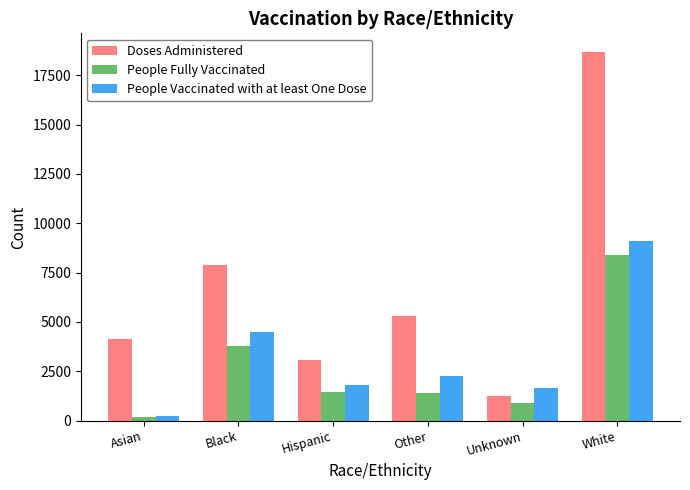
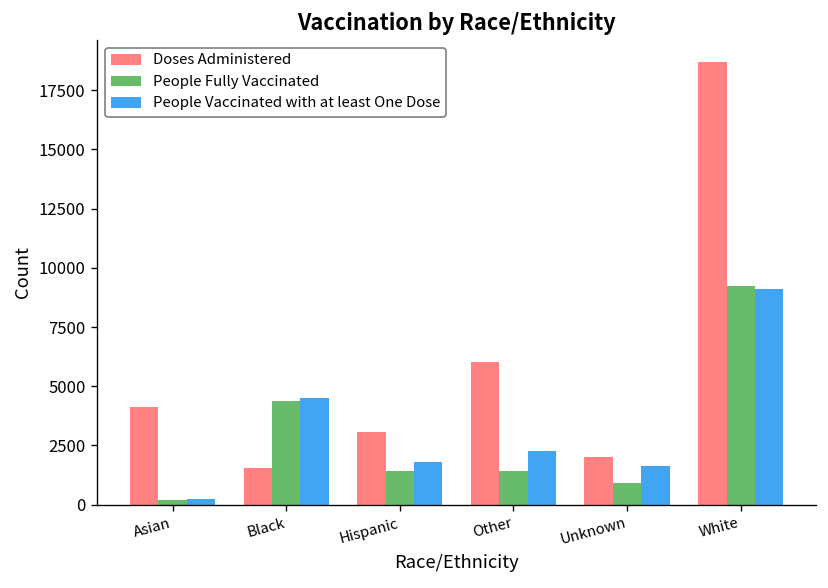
Doses Administered, Black: 7900 -> 1600
People Fully Vaccinated, Black: 3800 -> 4400
Doses Administered, Other: 5300 -> 6000
Doses Administered, Unknown: 1300 -> 2000
People Fully Vaccinated, White: 8400 -> 9200
